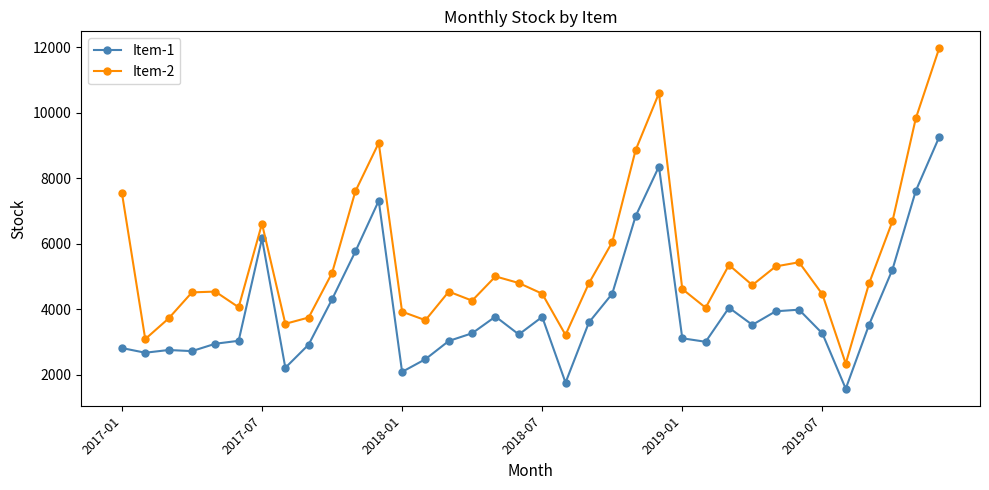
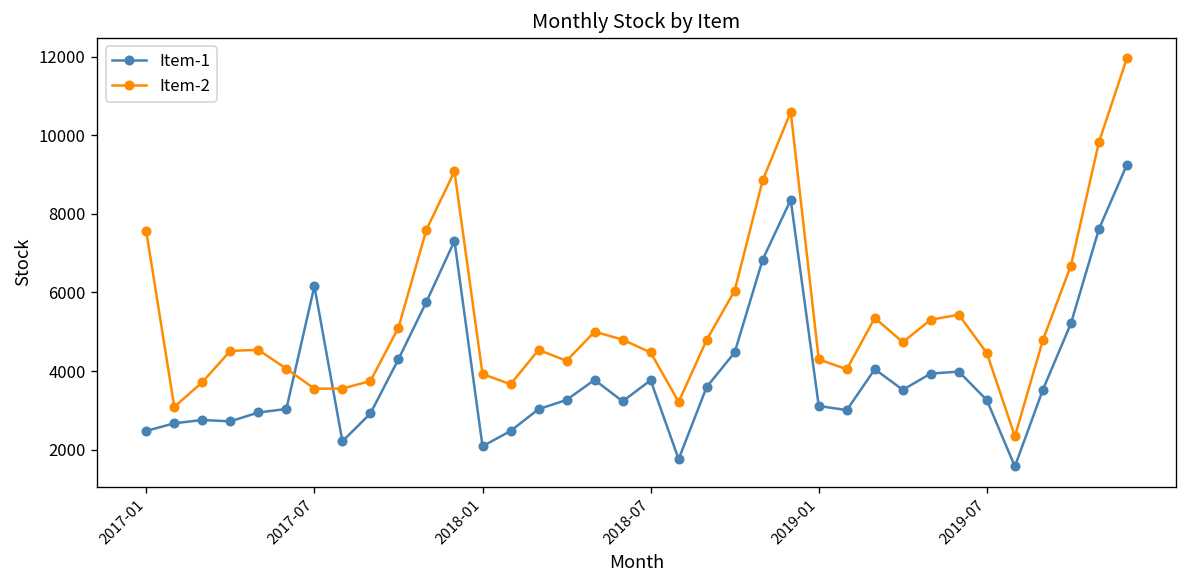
Item-1, 2017-01: 2800 -> 2500
Item-2, 2017-07: 6600 -> 3600
Item-2, 2019-01: 4600 -> 4300
